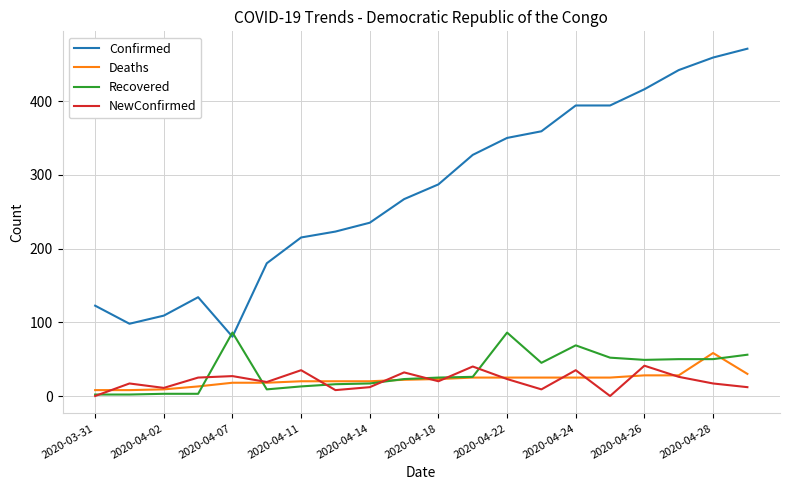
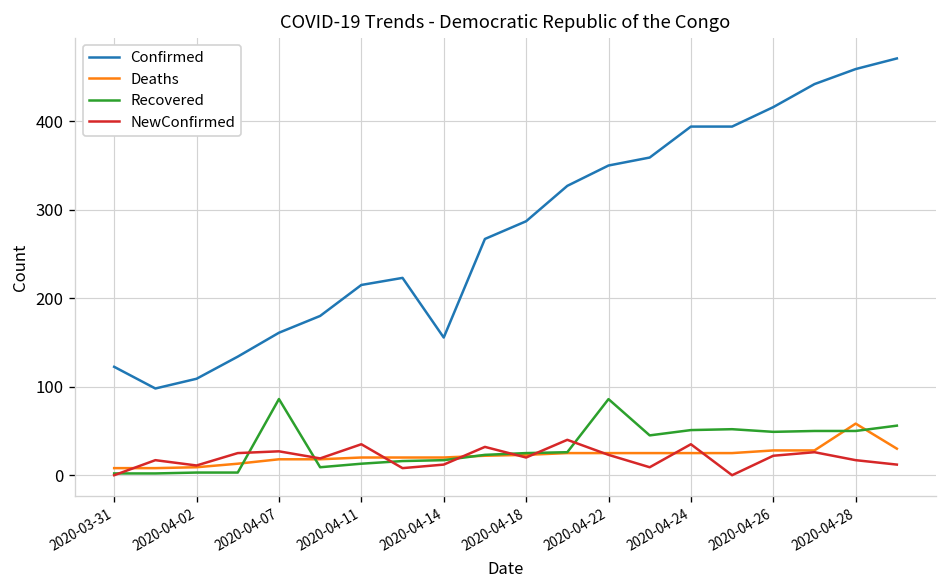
Confirmed, 2020-04-07: 80 -> 160
Confirmed, 2020-04-14: 240 -> 160
Recovered, 2020-04-24: 70 -> 50
NewConfirmed, 2020-04-26: 40 -> 20
